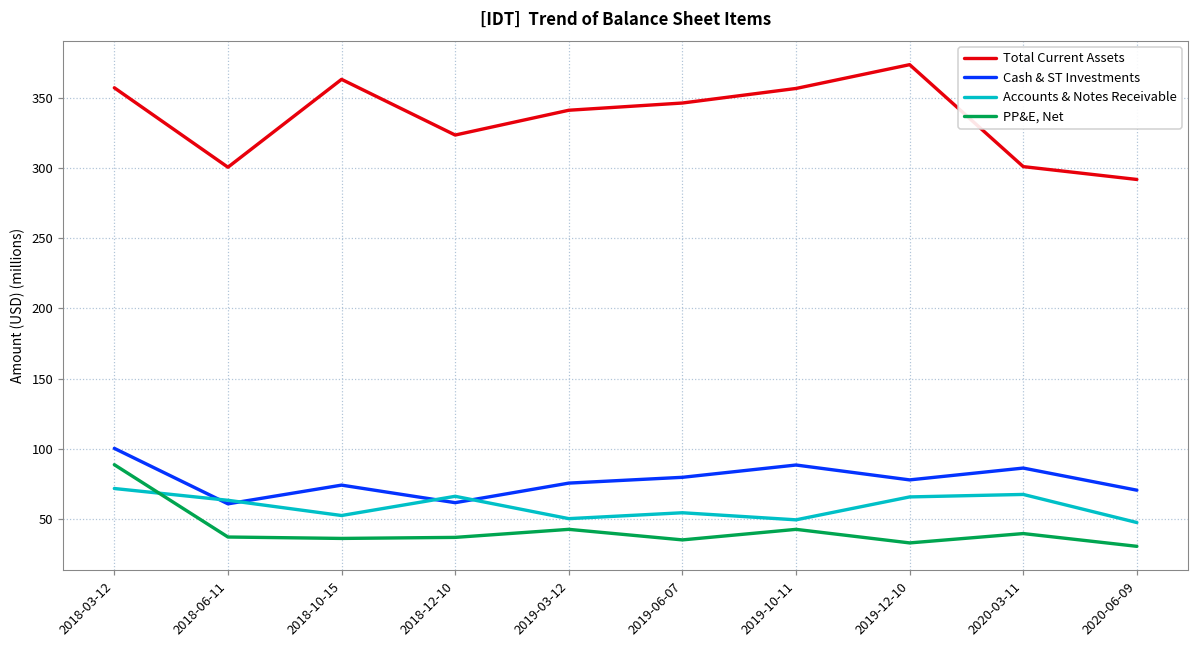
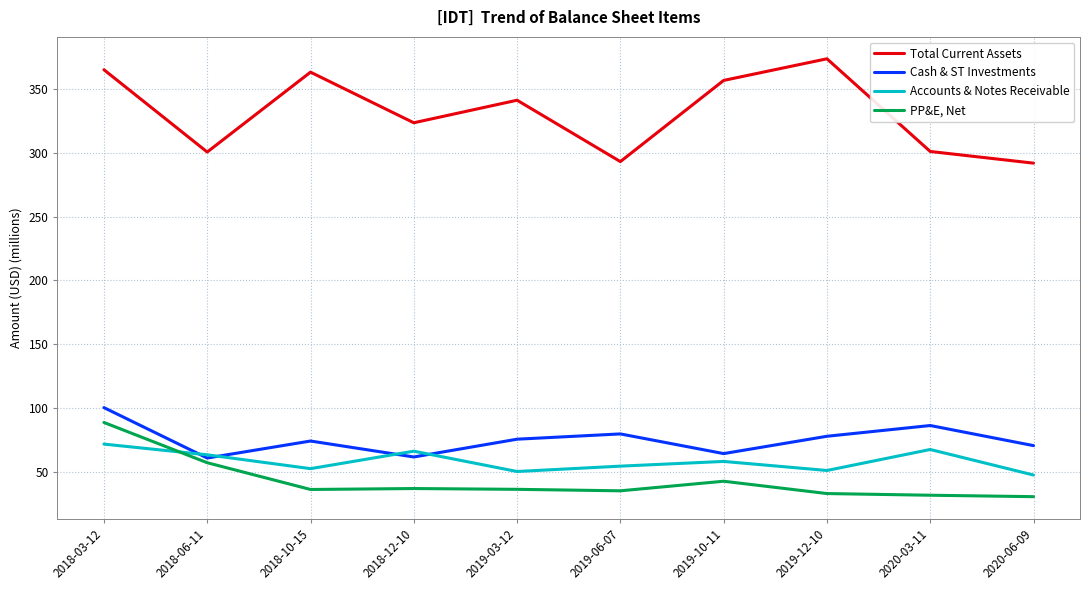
Total Current Assets, 2018-03-12: 357 -> 365
PP&E, Net, 2018-06-11: 37 -> 57
PP&E, Net, 2019-03-12: 43 -> 36
Total Current Assets, 2019-06-07: 346 -> 293
Cash & ST Investments, 2019-10-11: 88 -> 64
Accounts & Notes Receivable, 2019-10-11: 49 -> 58
Accounts & Notes Receivable, 2019-12-10: 66 -> 51
PP&E, Net, 2020-03-11: 40 -> 32
